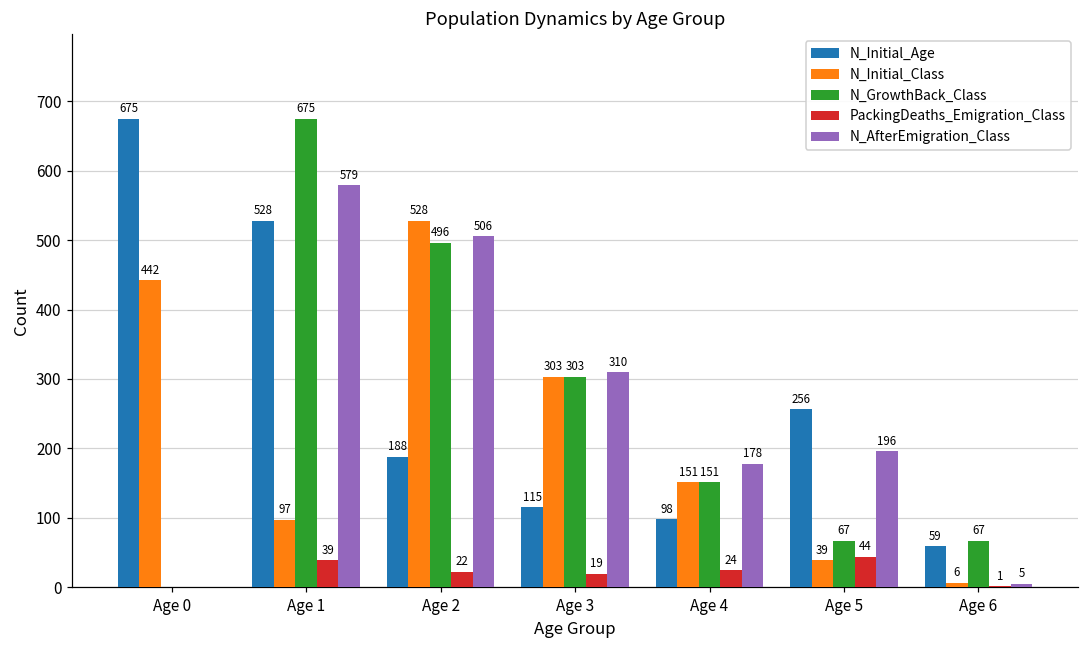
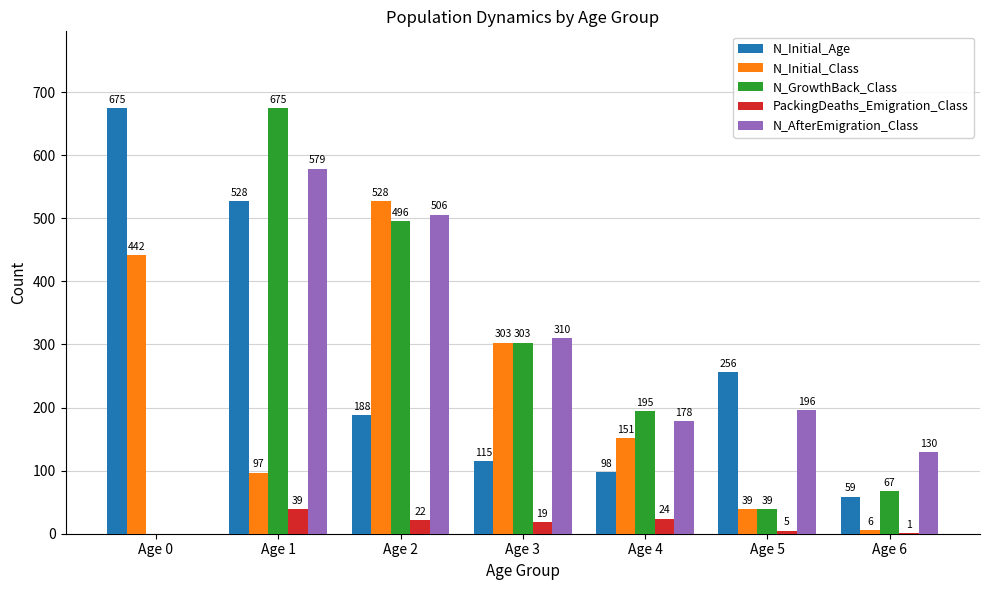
N_GrowthBack_Class, Age 4: 151 -> 195
N_GrowthBack_Class, Age 5: 67 -> 39
PackingDeaths_Emigration_Class, Age 5: 44 -> 5
N_AfterEmigration_Class, Age 6: 5 -> 130
